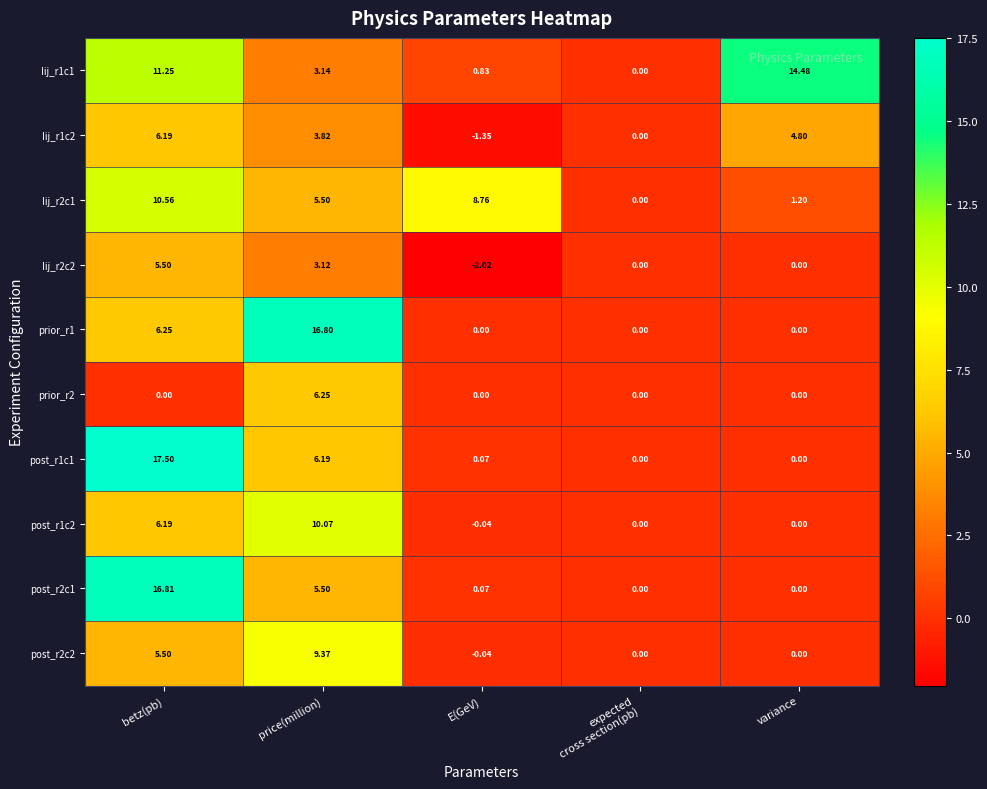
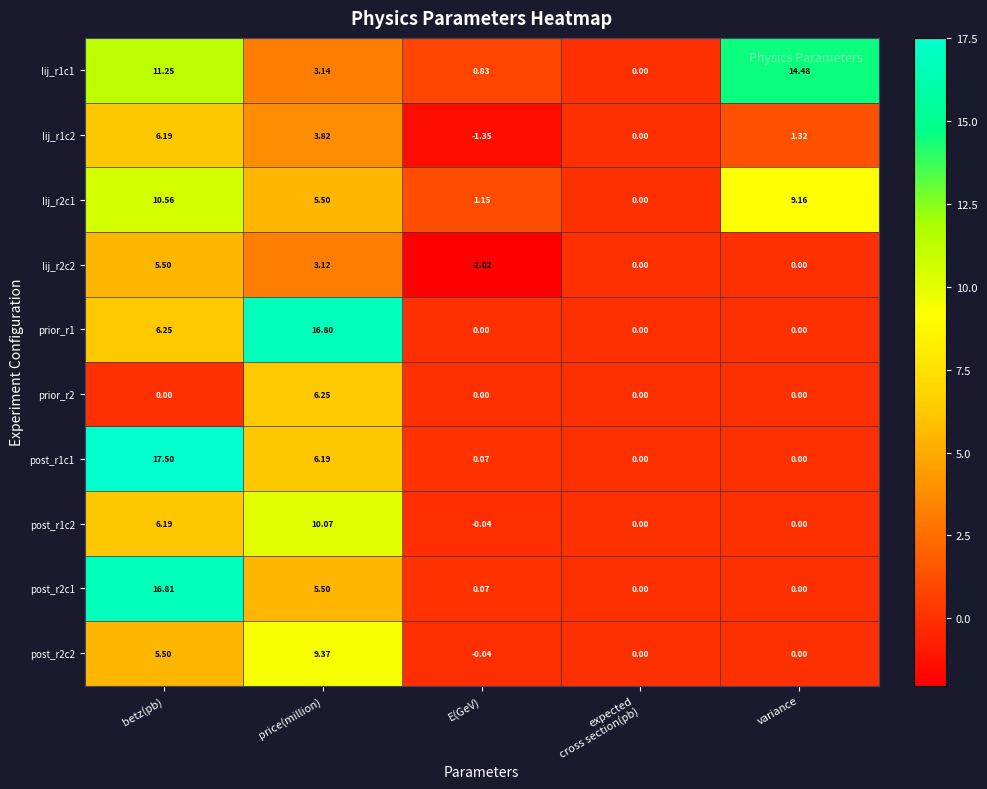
Iij_r1c2, variance: 4.80 -> 1.32
Iij_r2c1, E(GeV): 8.76 -> 1.15
Iij_r2c1, variance: 1.20 -> 9.16
